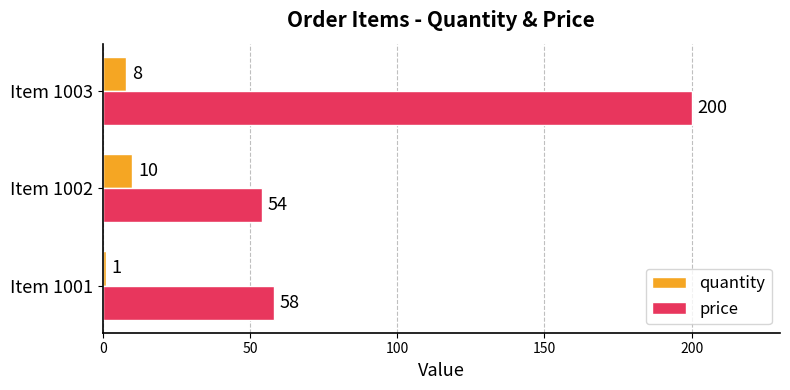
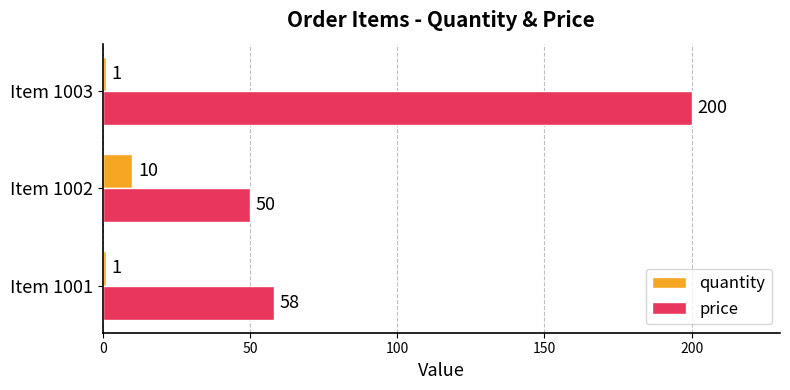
quantity, Item 1003: 8 -> 1
price, Item 1002: 54 -> 50
